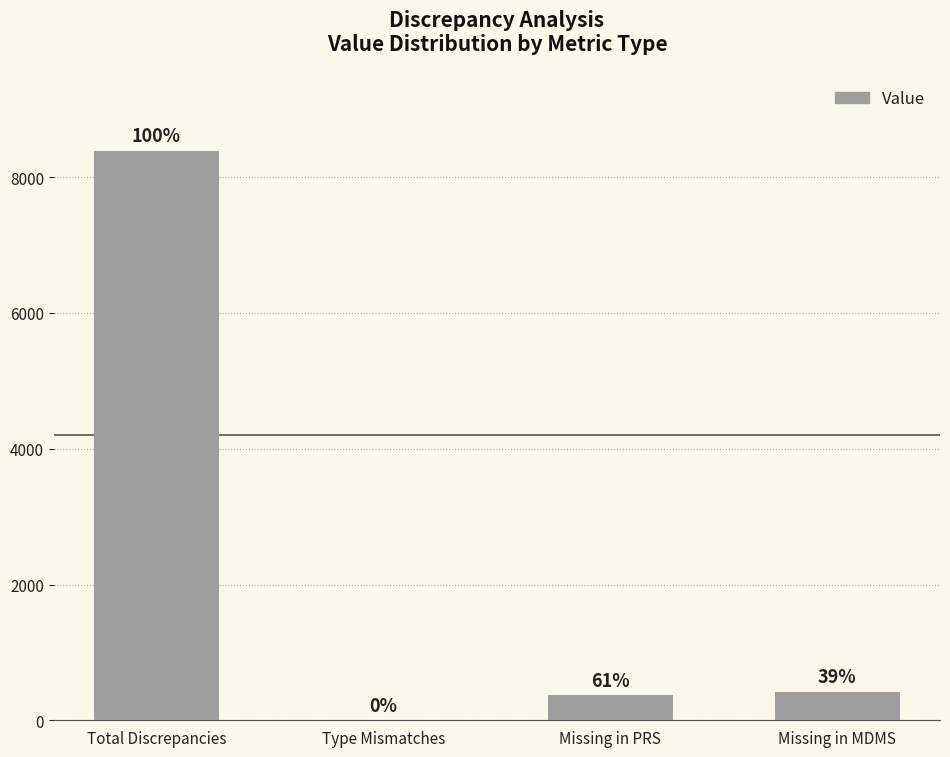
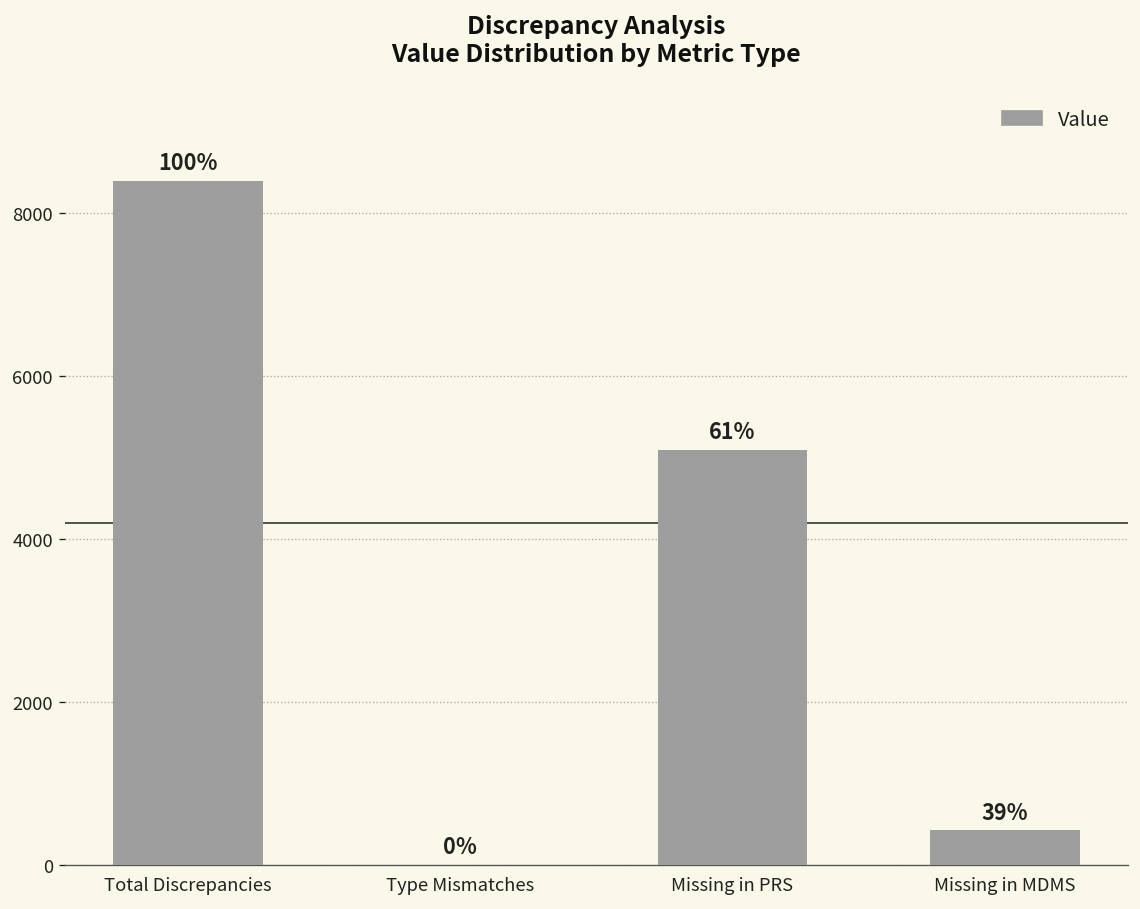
Missing in PRS: 400 -> 5100
